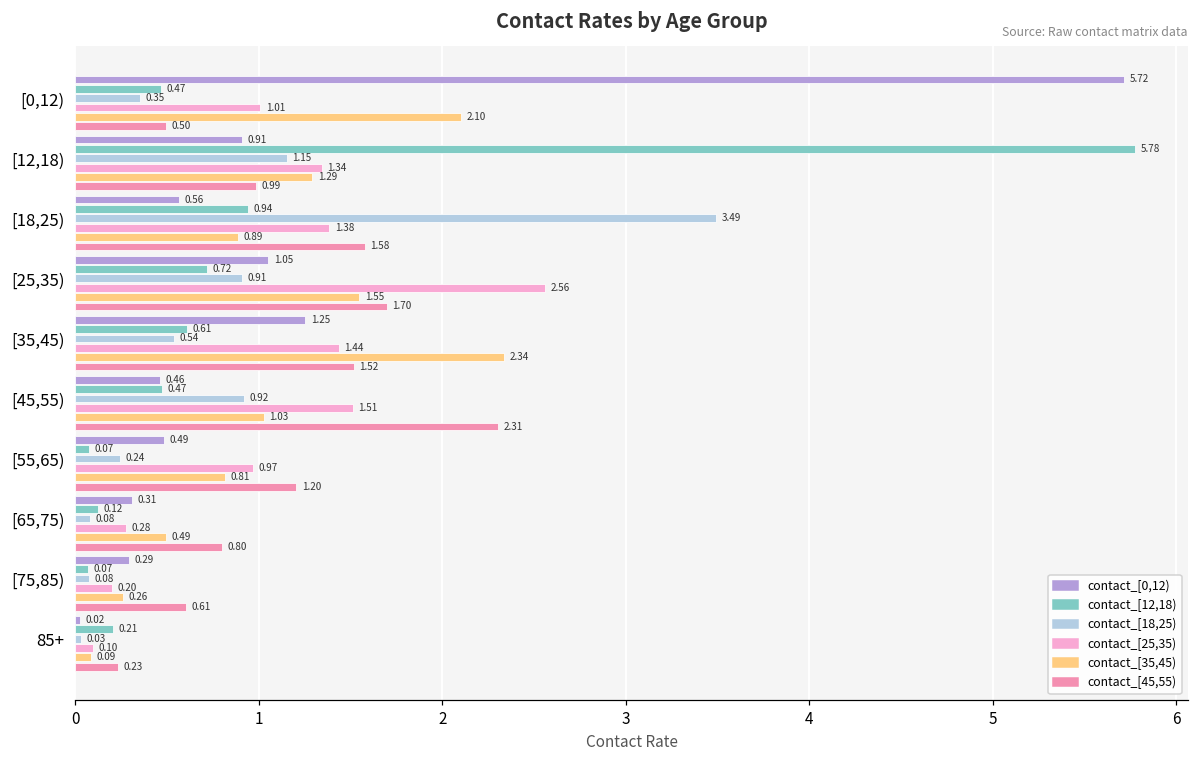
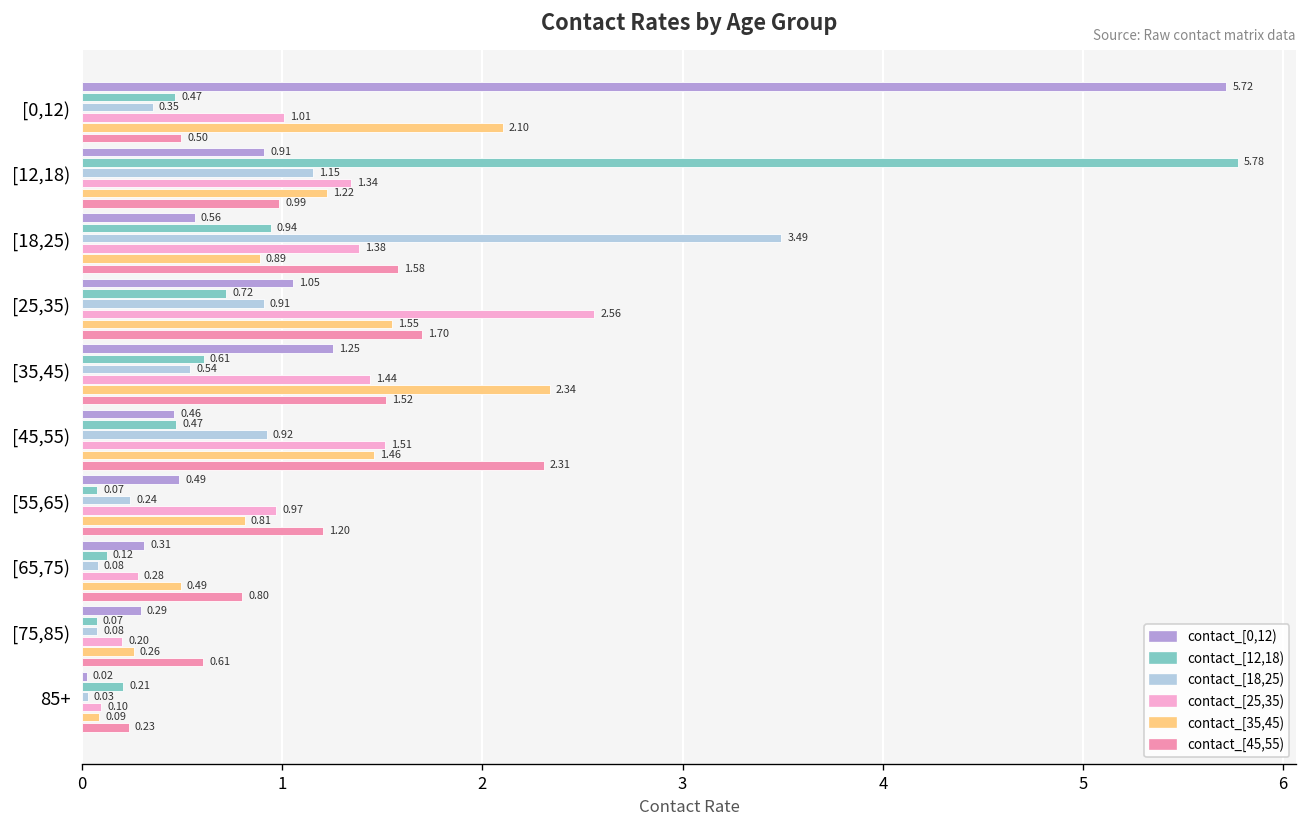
contact_[35,45), [12,18): 1.29 -> 1.22
contact_[35,45), [45,55): 1.03 -> 1.46
